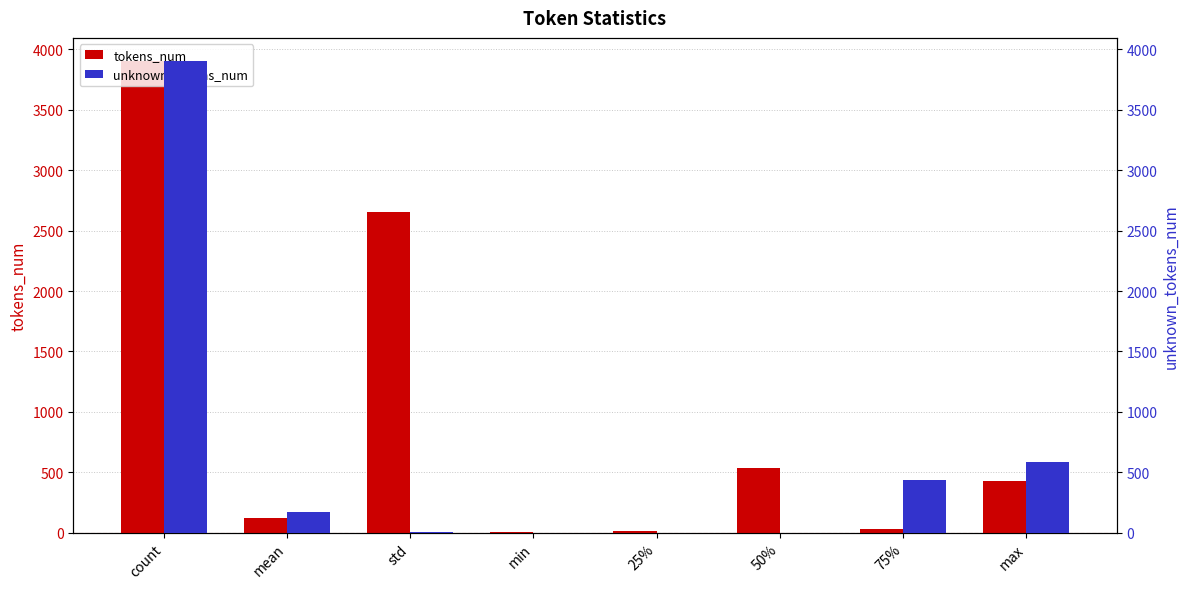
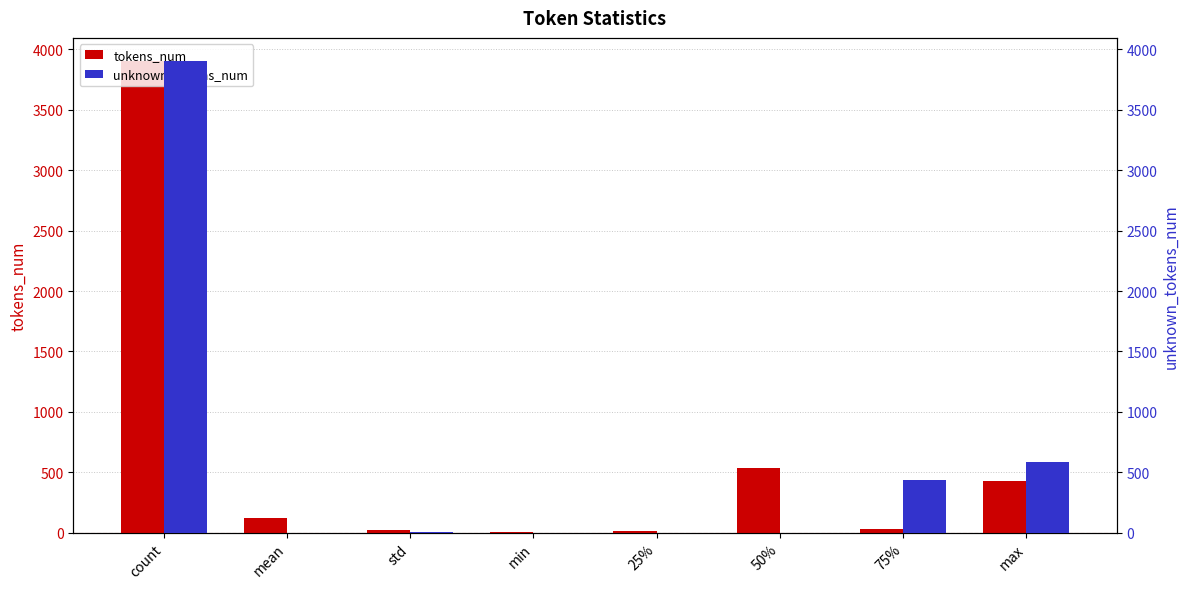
tokens_num, std: 2660 -> 20
unknown_tokens_num, mean: 170 -> 0
